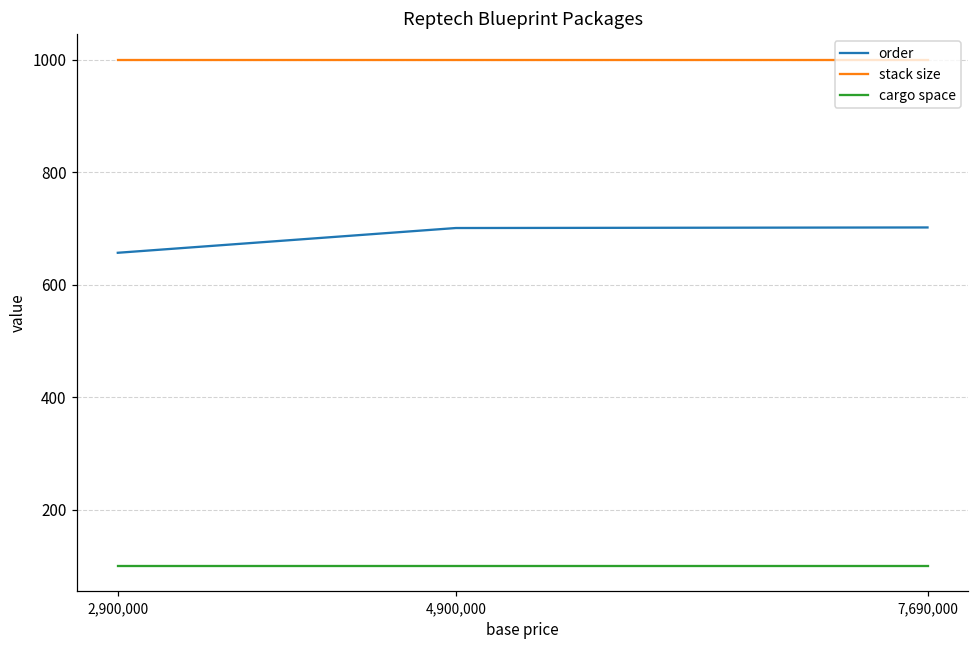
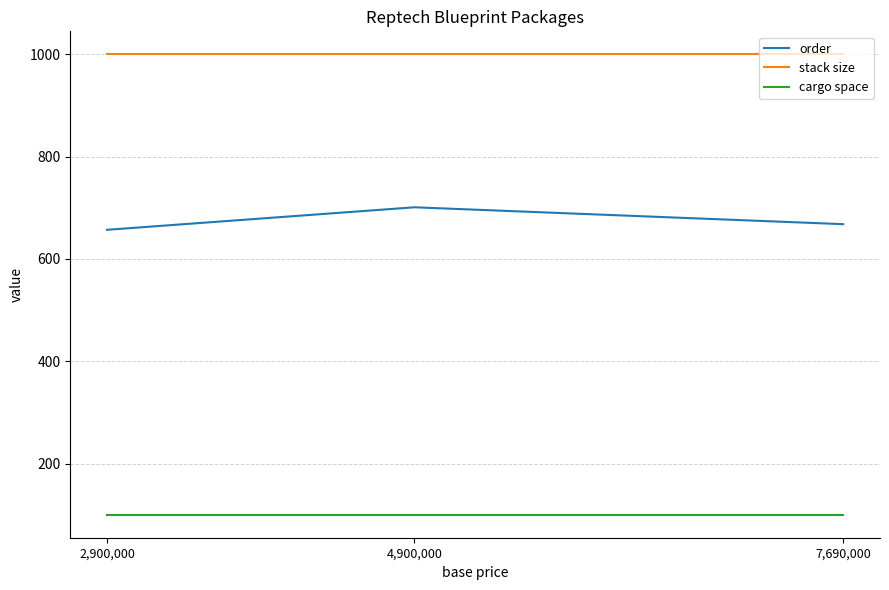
order, 7,690,000: 700 -> 670
